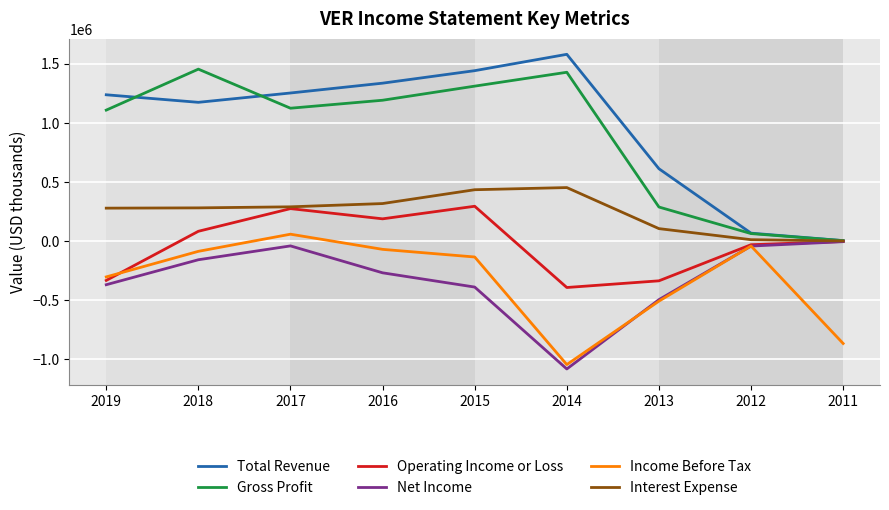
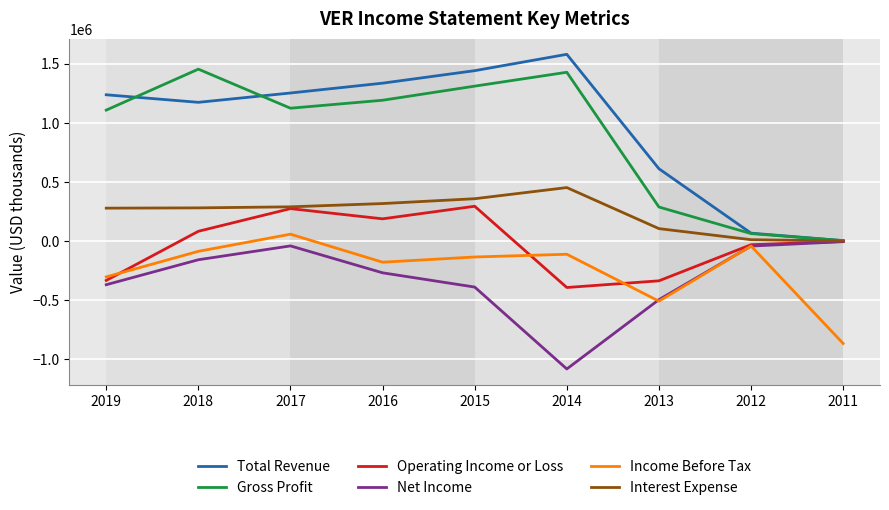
Income Before Tax, 2016: -70000 -> -180000
Interest Expense, 2015: 430000 -> 360000
Income Before Tax, 2014: -1040000 -> -110000
